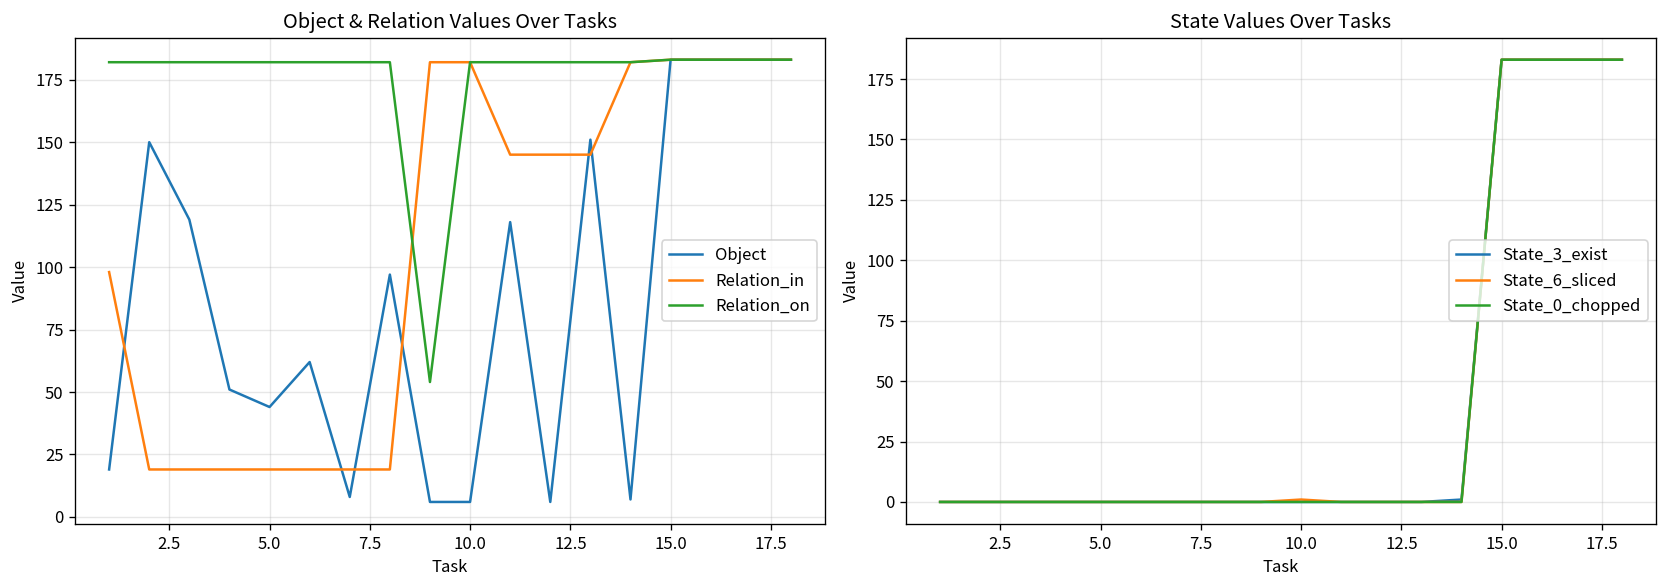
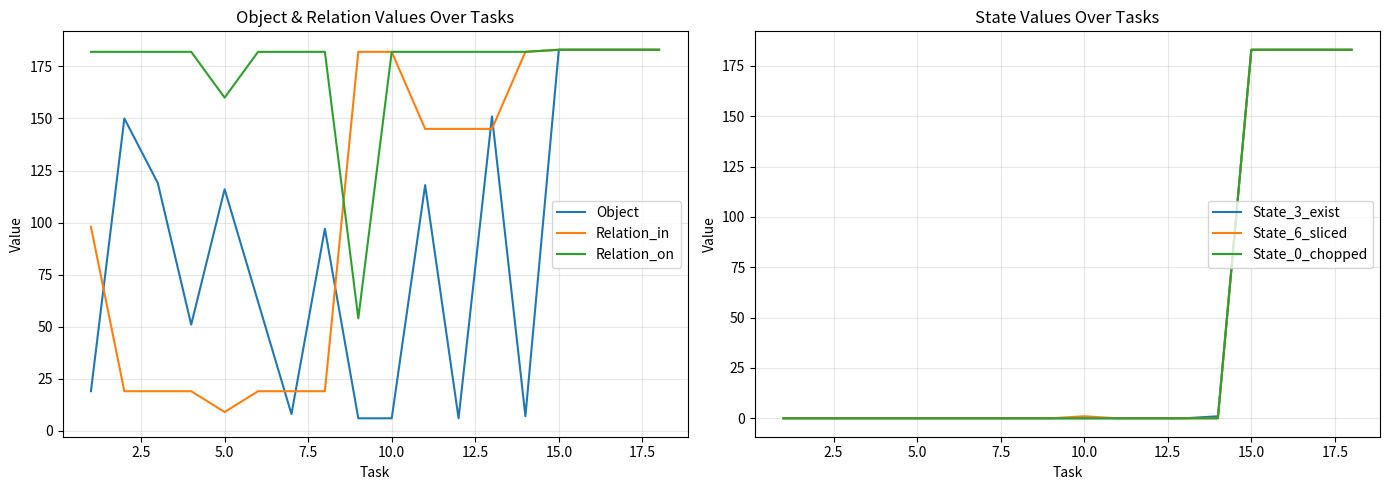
Object & Relation Values Over Tasks, Object, 5.0: 44 -> 116
Object & Relation Values Over Tasks, Relation_in, 5.0: 19 -> 9
Object & Relation Values Over Tasks, Relation_on, 5.0: 182 -> 160
